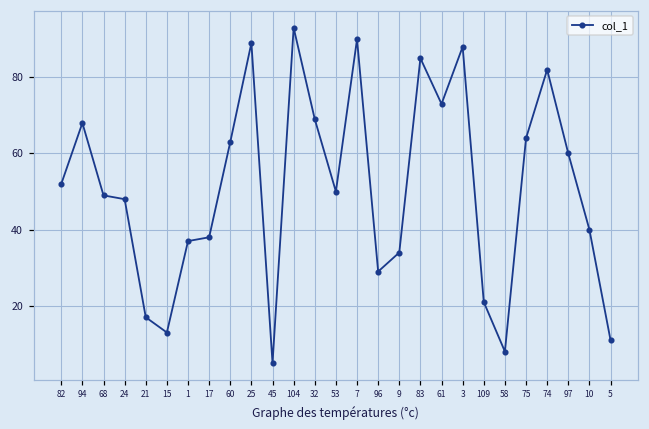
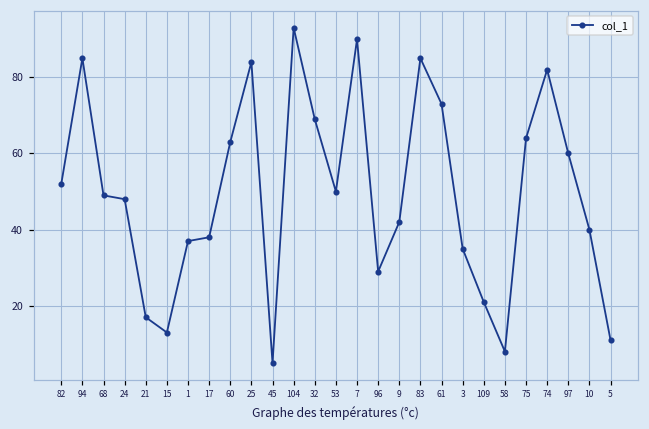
94: 68 -> 85
25: 89 -> 84
9: 34 -> 42
3: 88 -> 35
